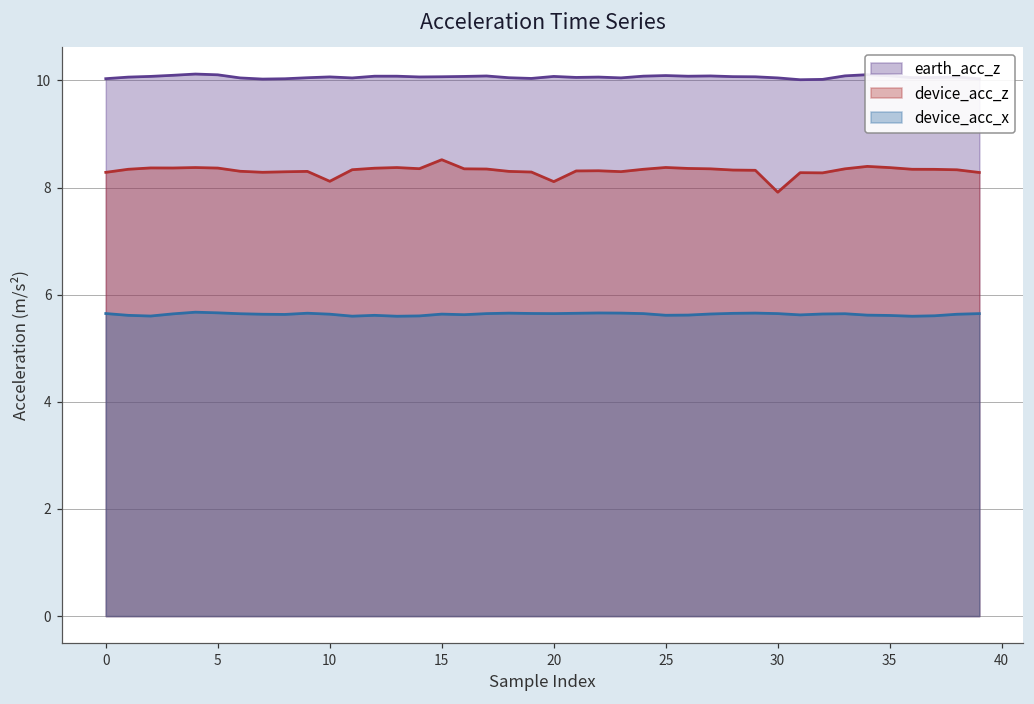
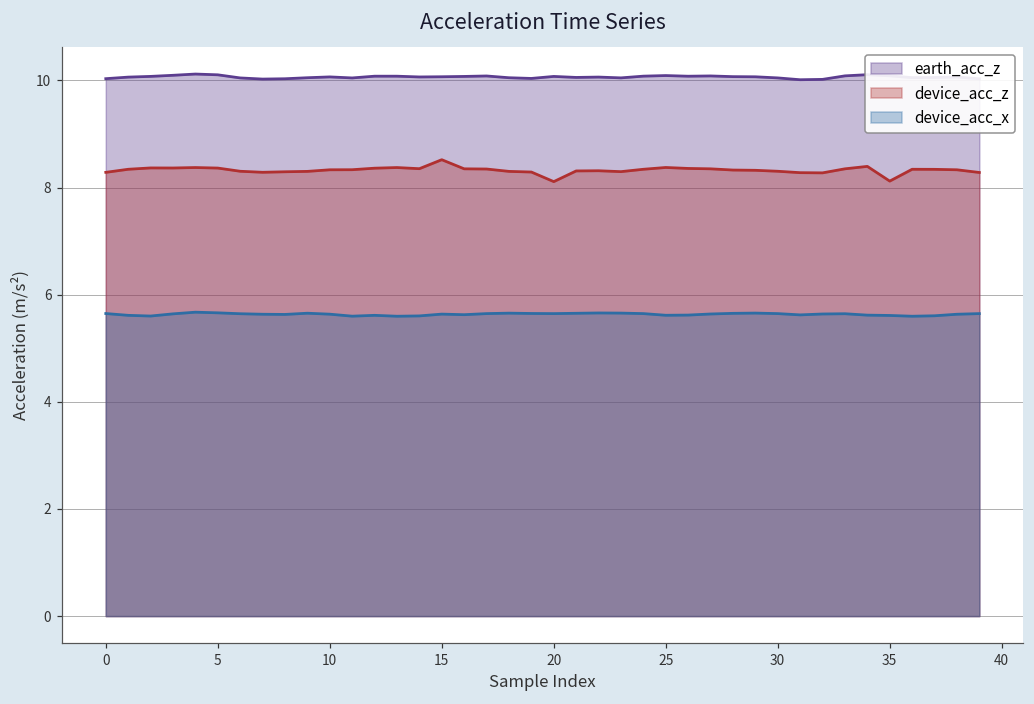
device_acc_z, 10: 8.1 -> 8.3
device_acc_z, 30: 7.9 -> 8.3
device_acc_z, 35: 8.4 -> 8.1
